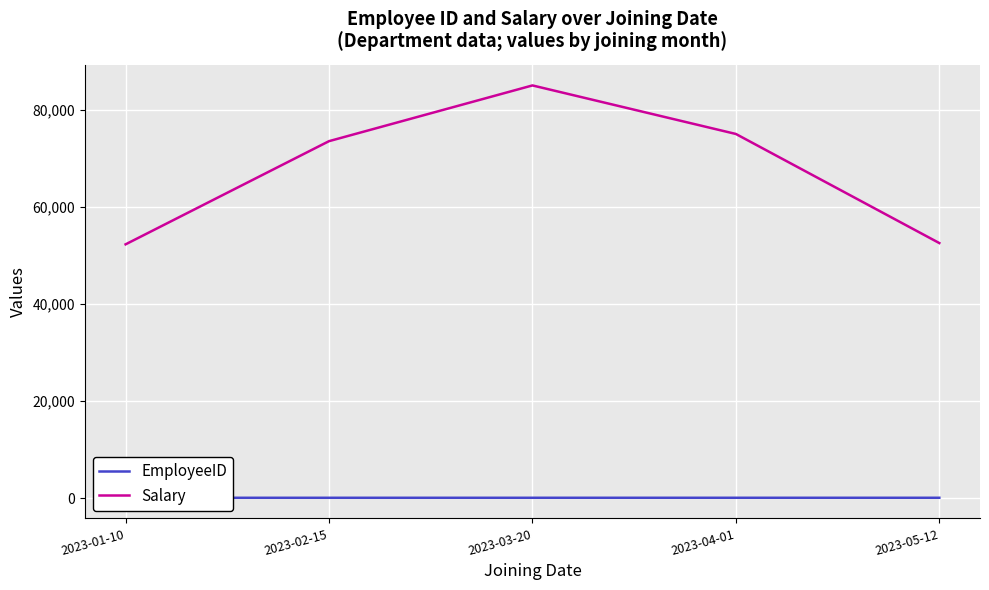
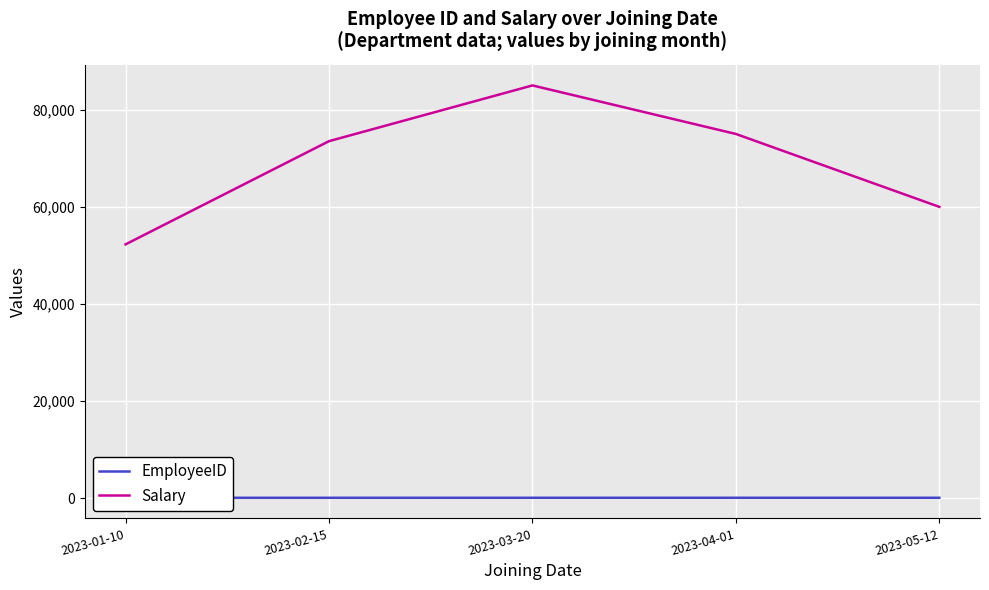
Salary, 2023-05-12: 53,000 -> 60,000
